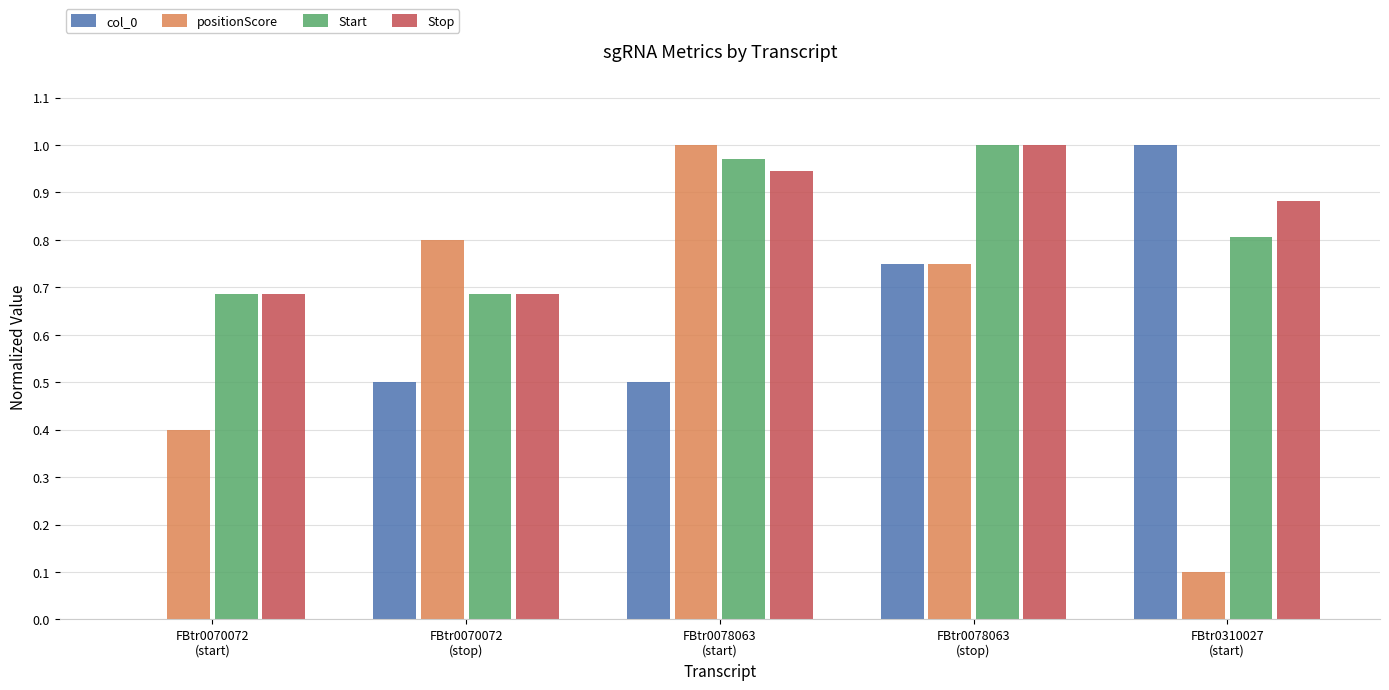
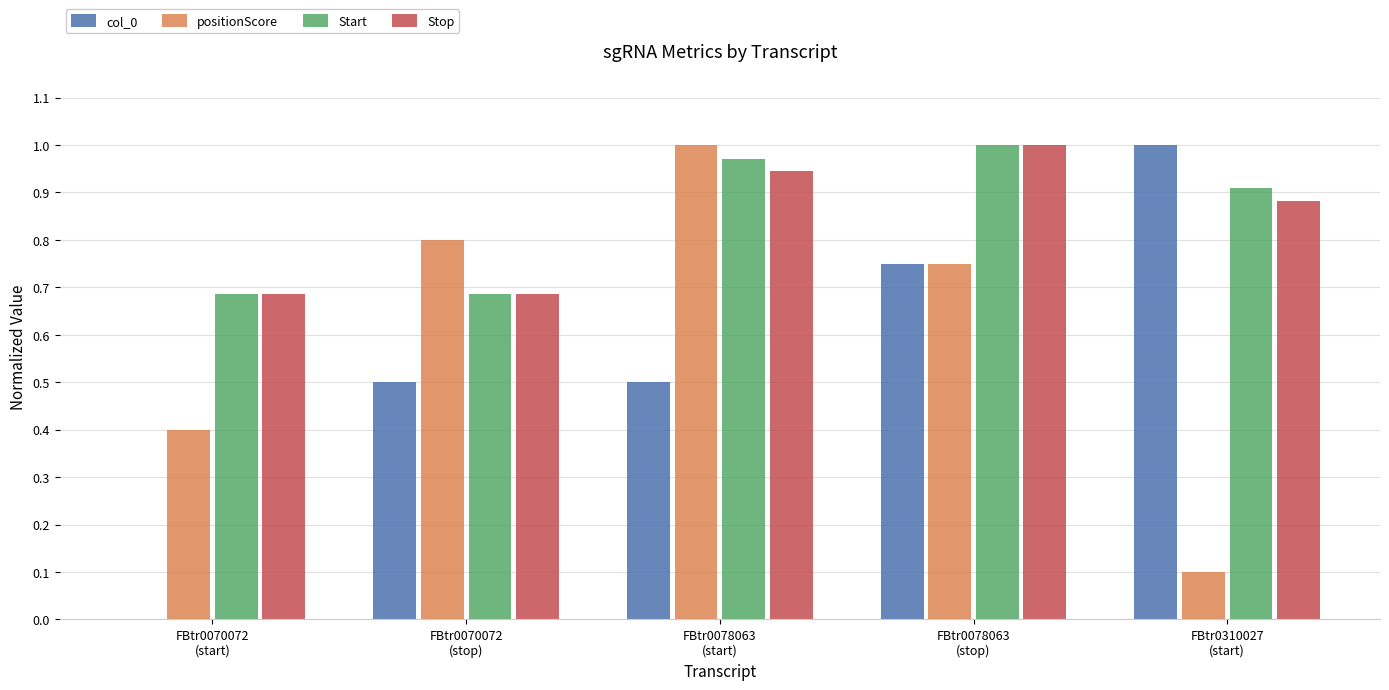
Start, FBtr0310027 (start): 0.81 -> 0.91
